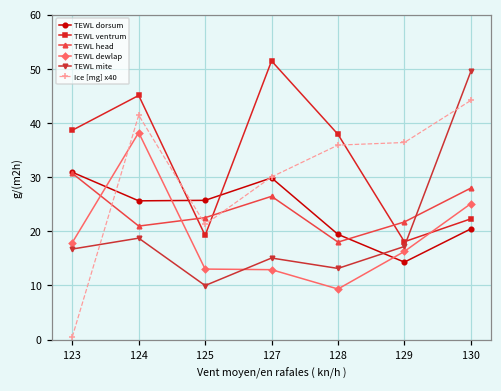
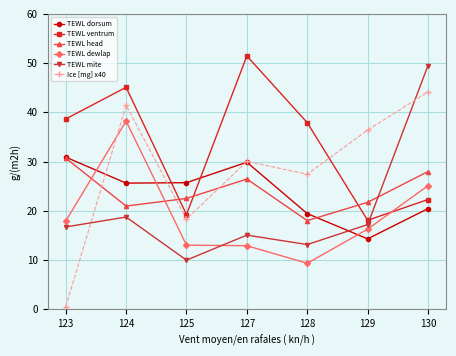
Ice [mg] x40, 125: 21 -> 18
Ice [mg] x40, 128: 36 -> 27
